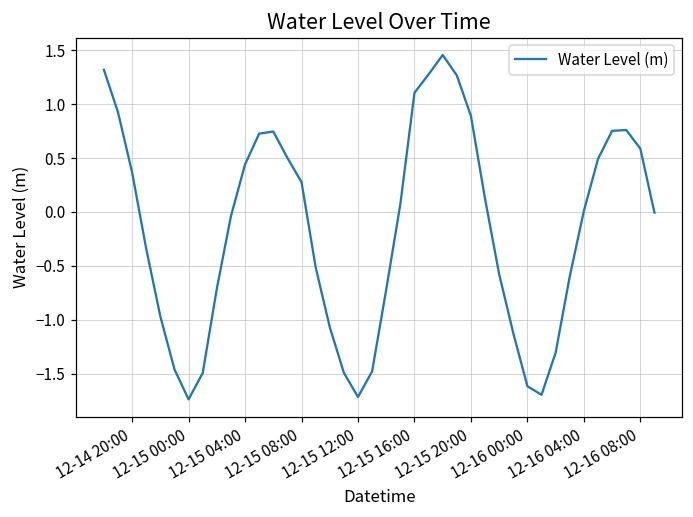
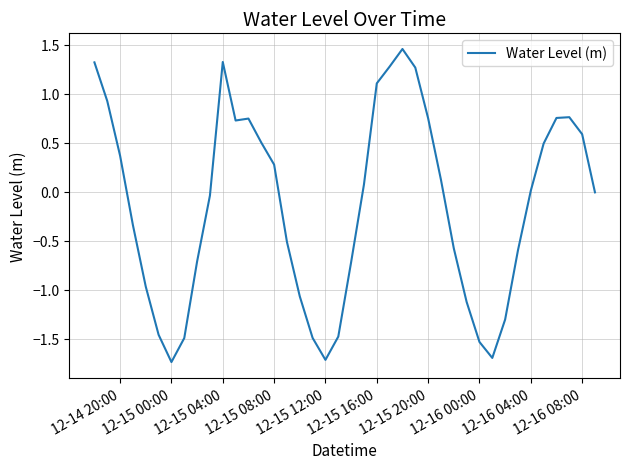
12-15 04:00: 0.4 -> 1.3
12-15 20:00: 0.9 -> 0.7
12-16 00:00: -1.6 -> -1.5
